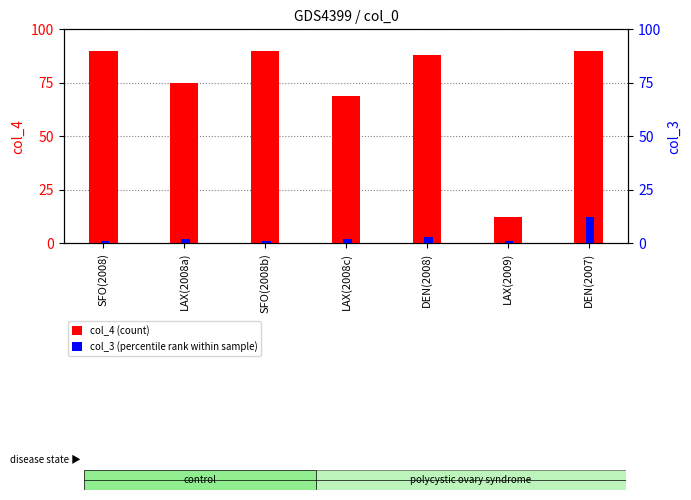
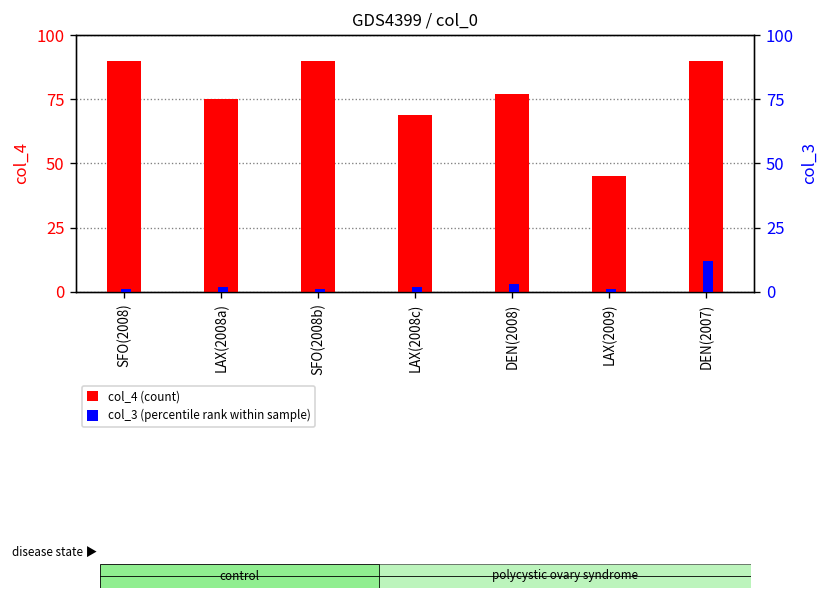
col_4 (count), DEN(2008): 88 -> 77
col_4 (count), LAX(2009): 12 -> 45
